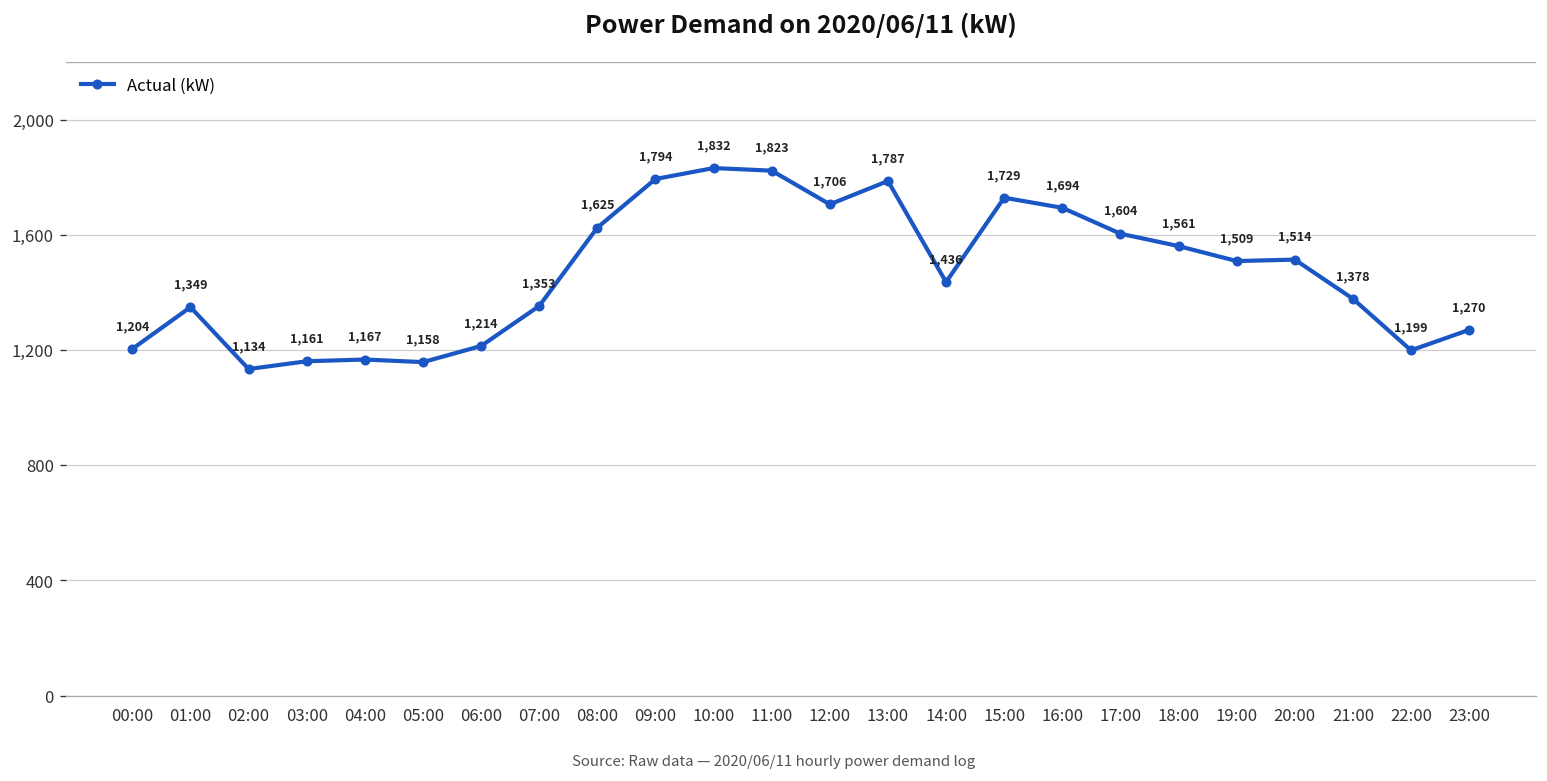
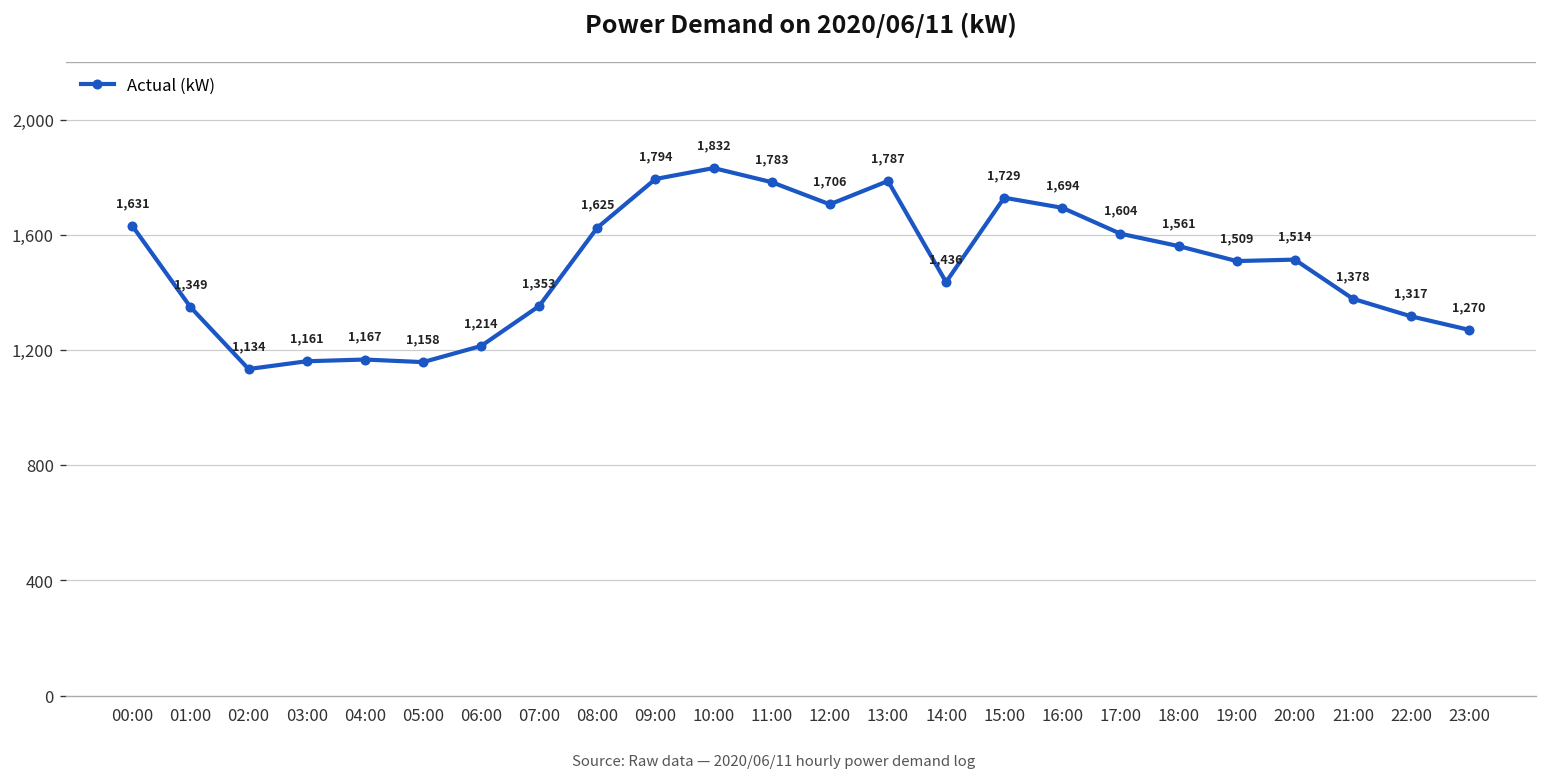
00:00: 1,204 -> 1,631
11:00: 1,823 -> 1,783
22:00: 1,199 -> 1,317
